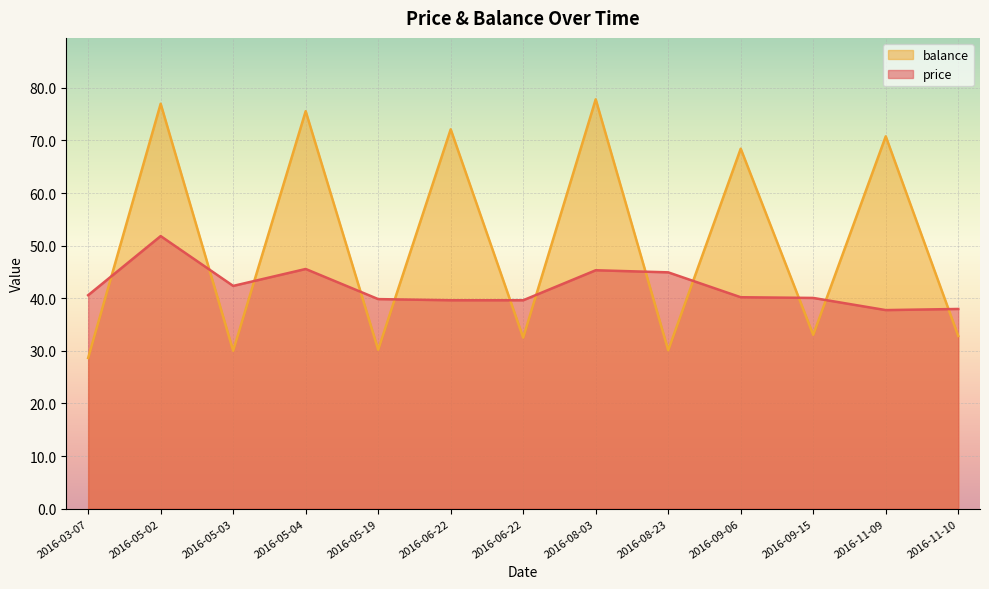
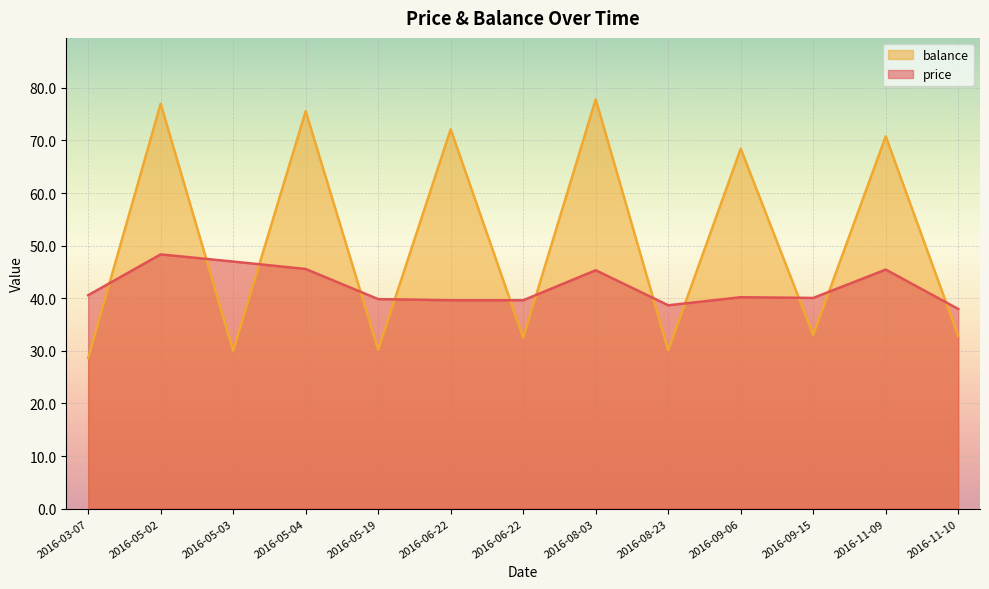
price, 2016-05-02: 52 -> 48
price, 2016-05-03: 42 -> 47
price, 2016-08-23: 45 -> 39
price, 2016-11-09: 38 -> 45
